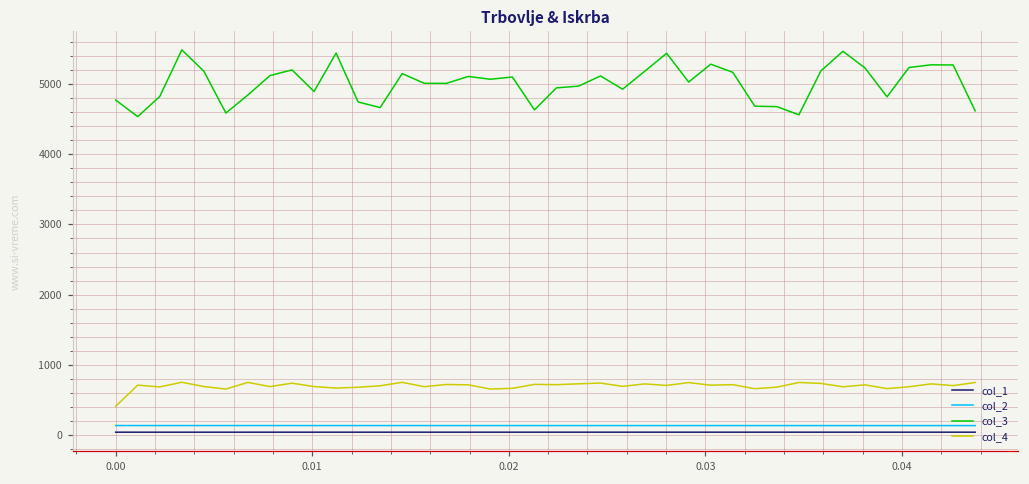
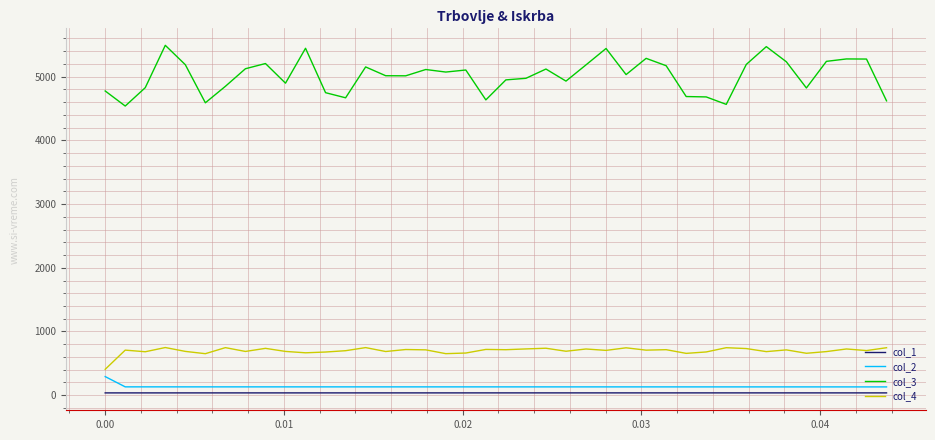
col_2, 0.00: 100 -> 300
